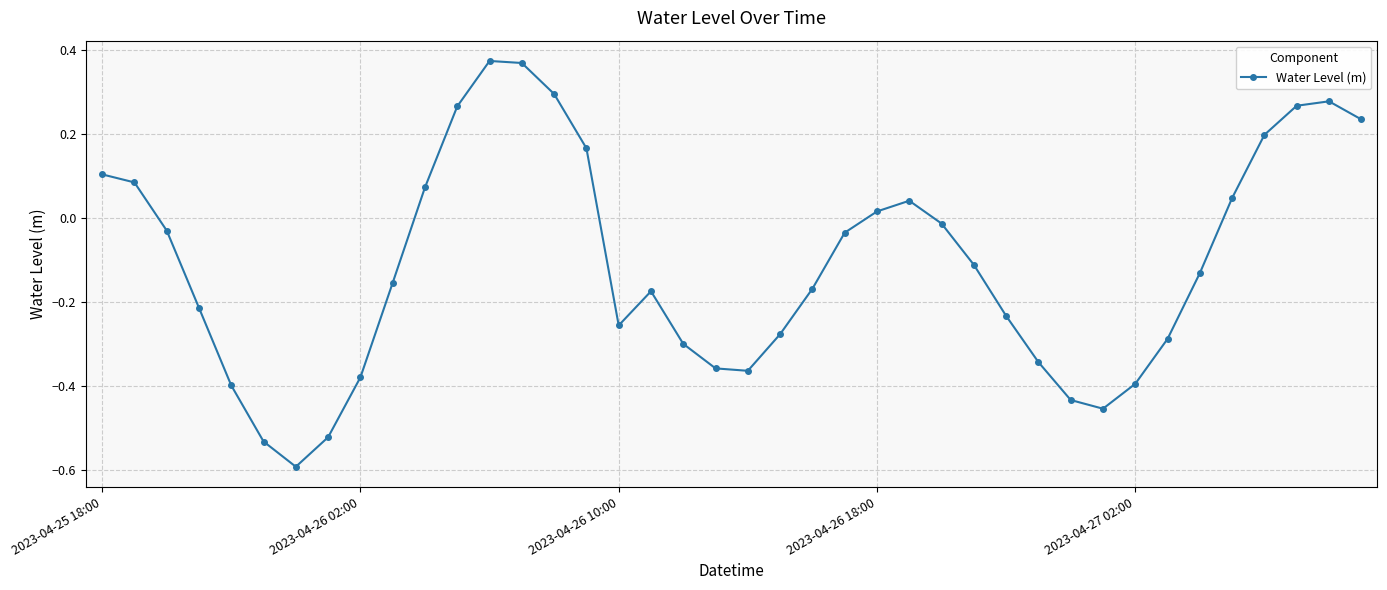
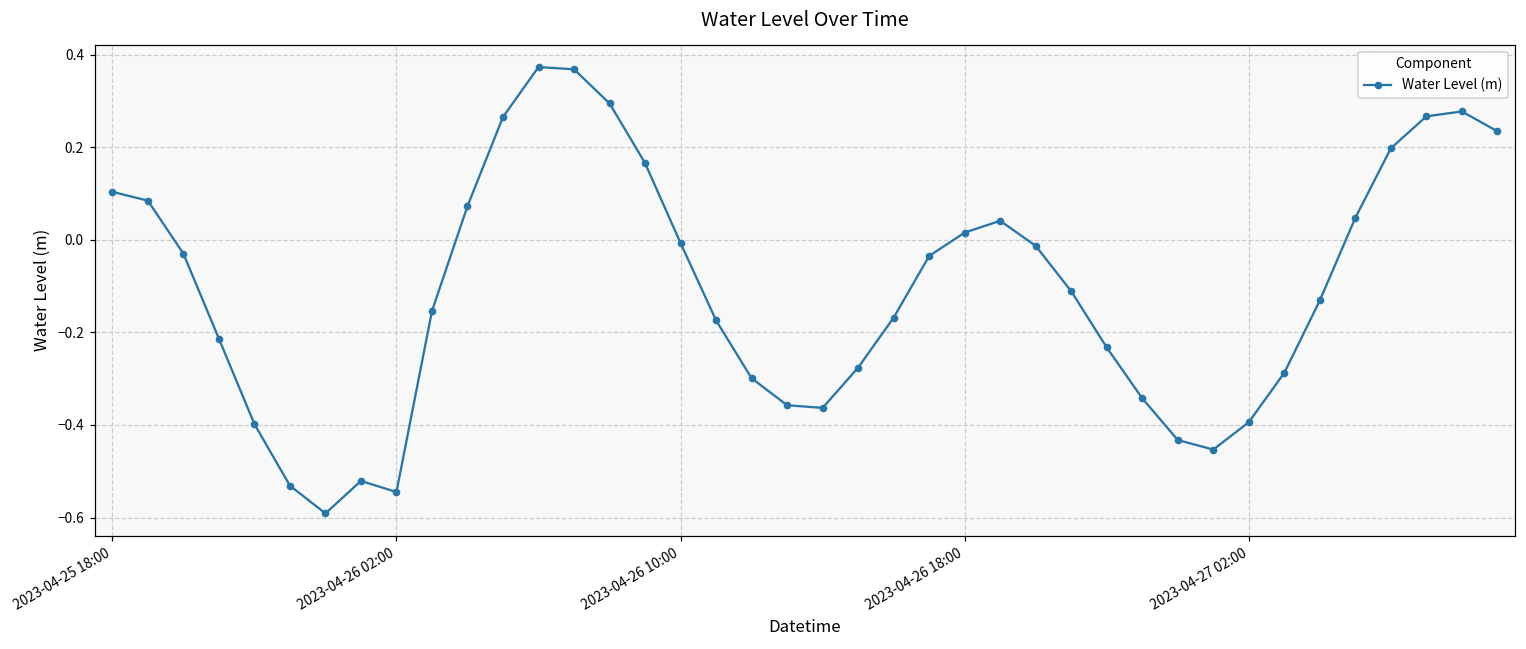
2023-04-26 02:00: -0.38 -> -0.54
2023-04-26 10:00: -0.26 -> -0.01
